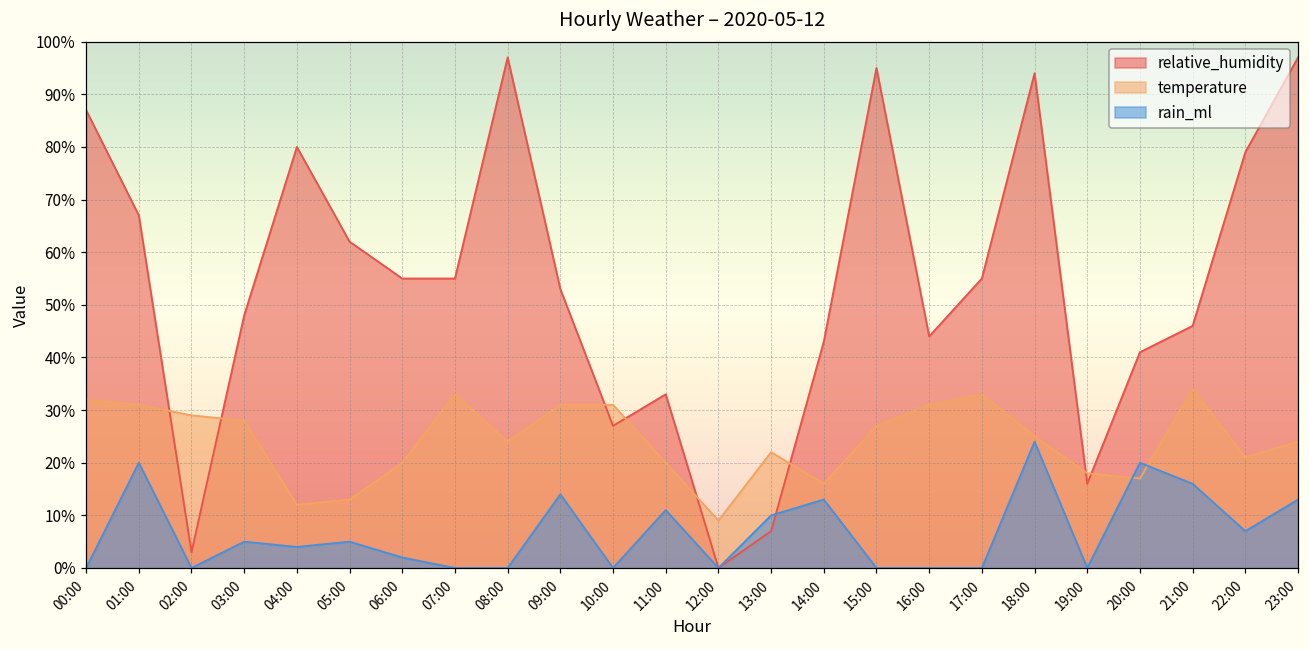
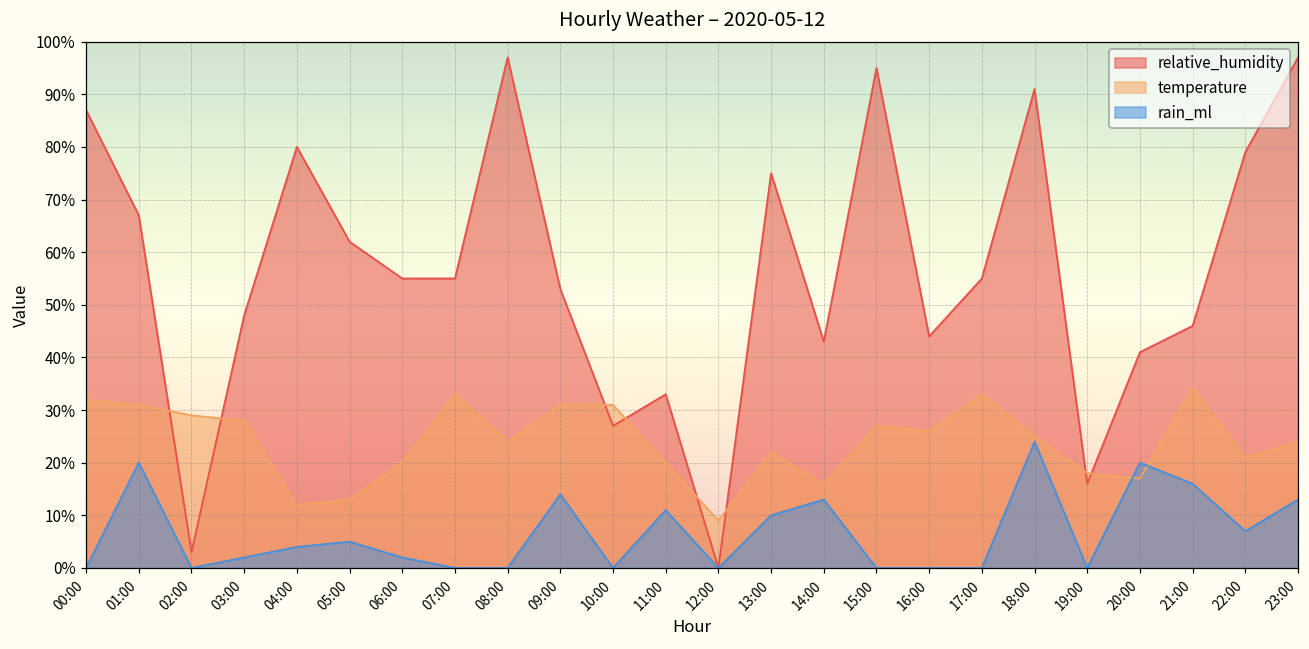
rain_ml, 03:00: 5% -> 2%
relative_humidity, 13:00: 7% -> 75%
temperature, 16:00: 31% -> 26%
relative_humidity, 18:00: 94% -> 91%
